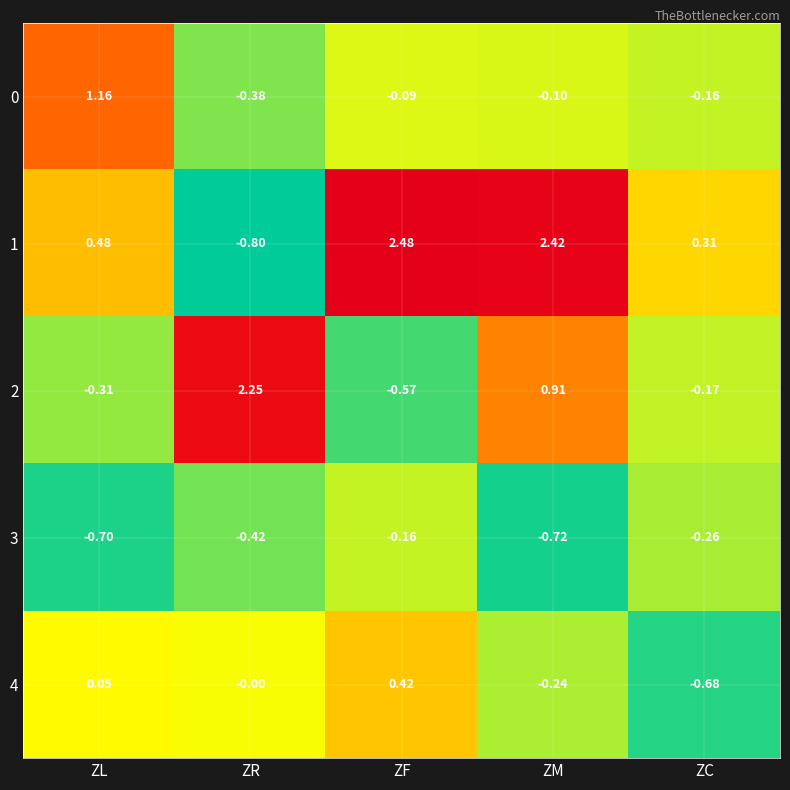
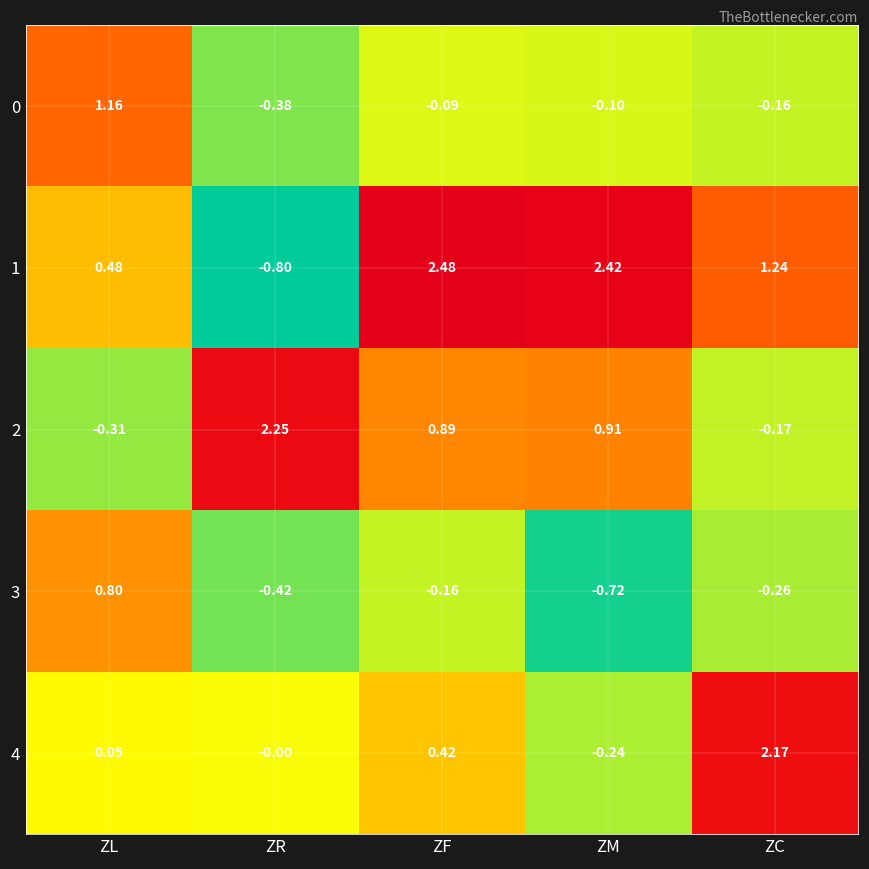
1, ZC: 0.31 -> 1.24
2, ZF: -0.57 -> 0.89
3, ZL: -0.70 -> 0.80
4, ZC: -0.68 -> 2.17
